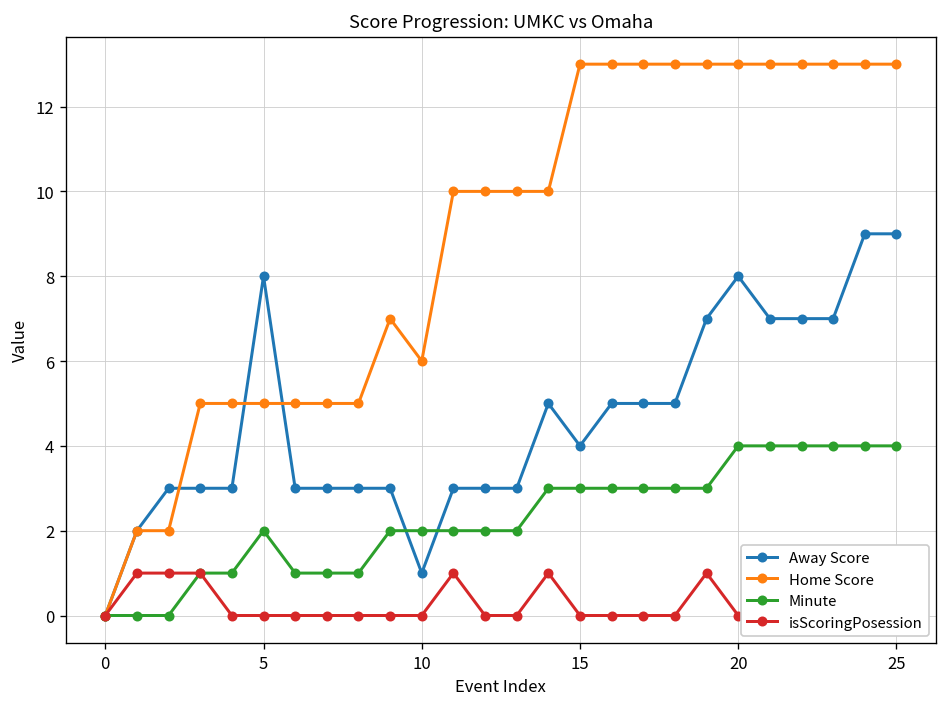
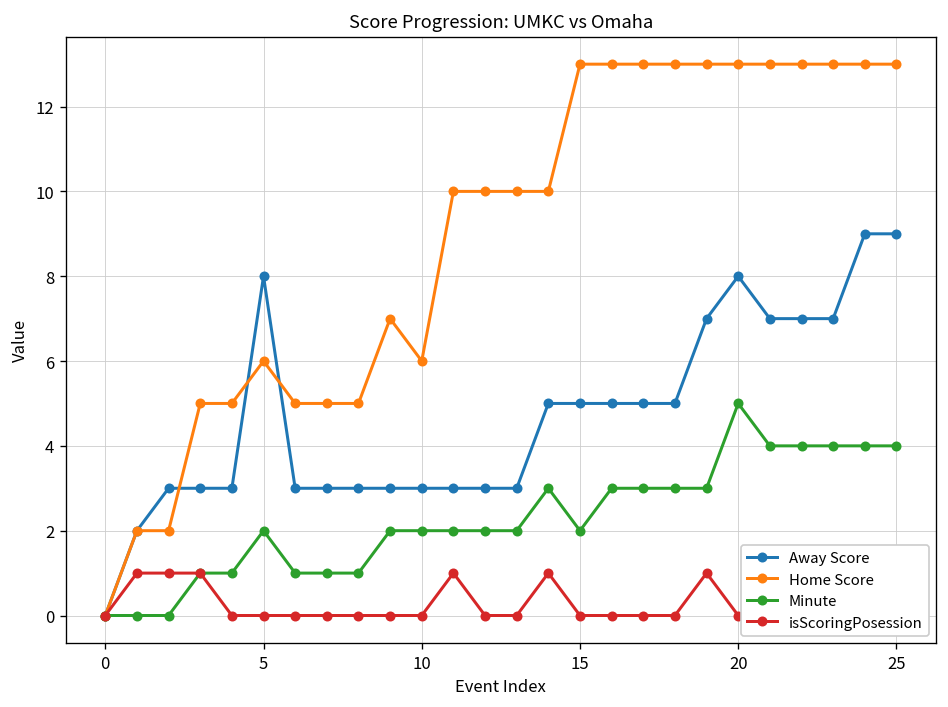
Home Score, 5: 5 -> 6
Away Score, 10: 1 -> 3
Away Score, 15: 4 -> 5
Minute, 15: 3 -> 2
Minute, 20: 4 -> 5
